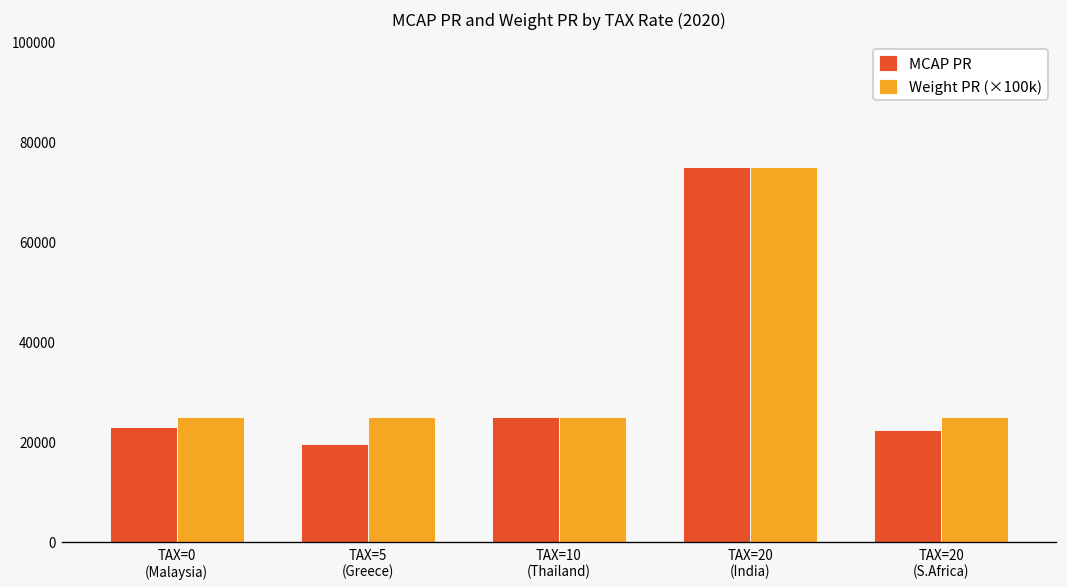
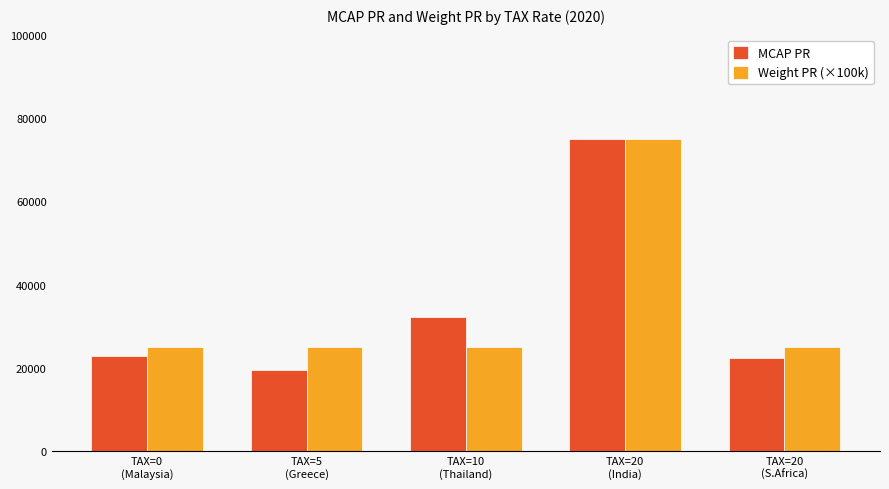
MCAP PR, TAX=10 (Thailand): 25000 -> 32000
